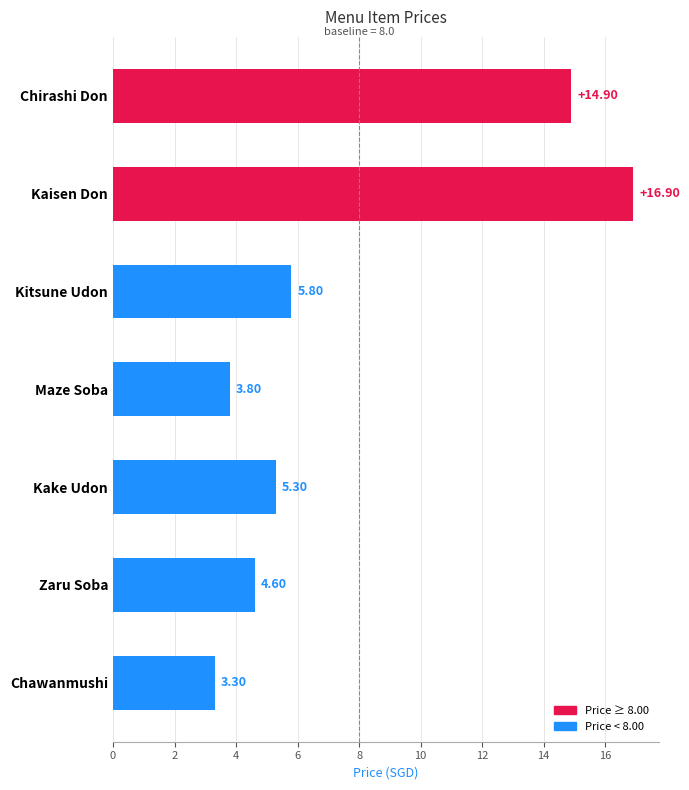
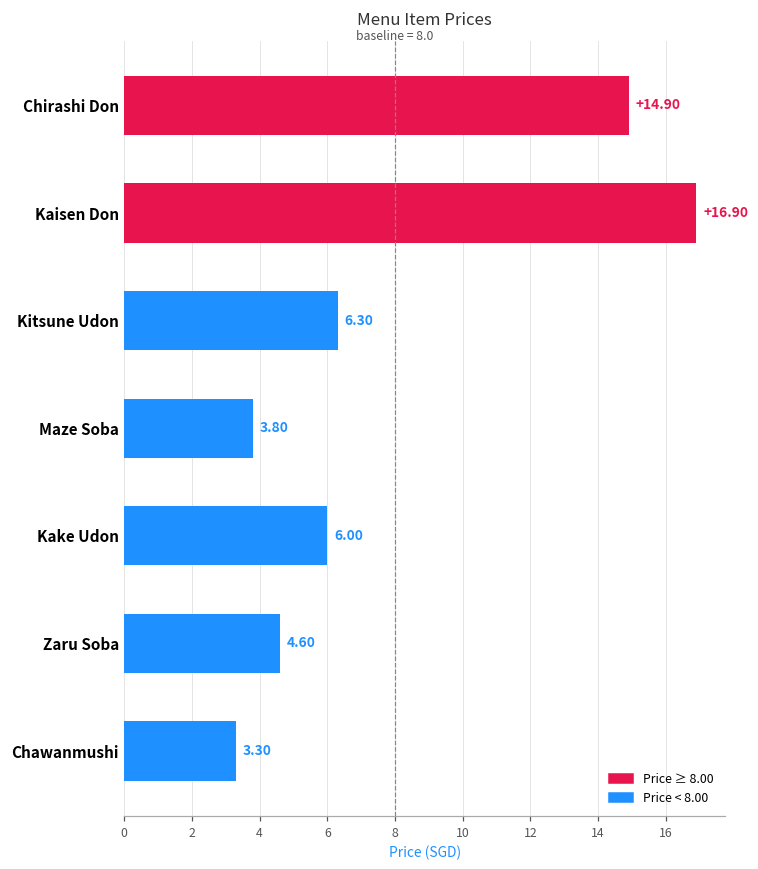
Kitsune Udon: 5.80 -> 6.30
Kake Udon: 5.30 -> 6.00
